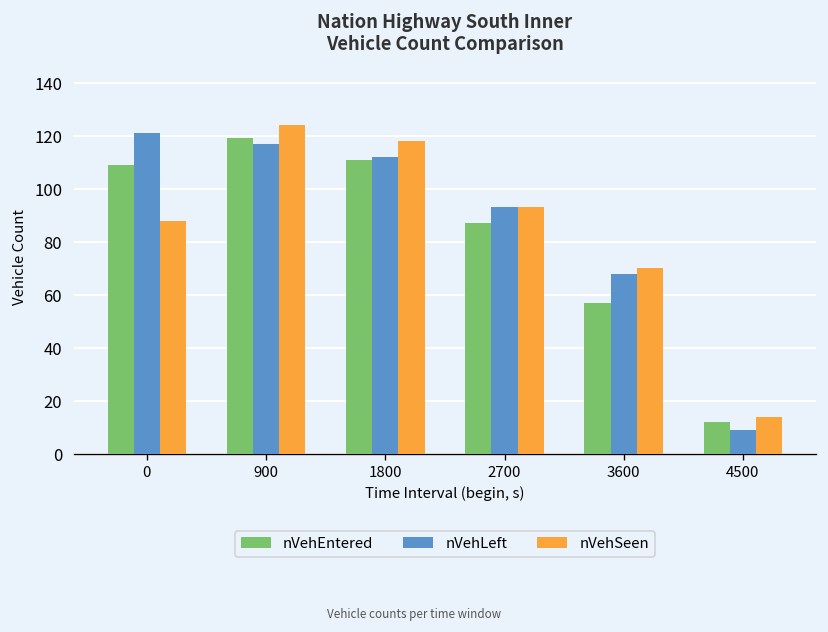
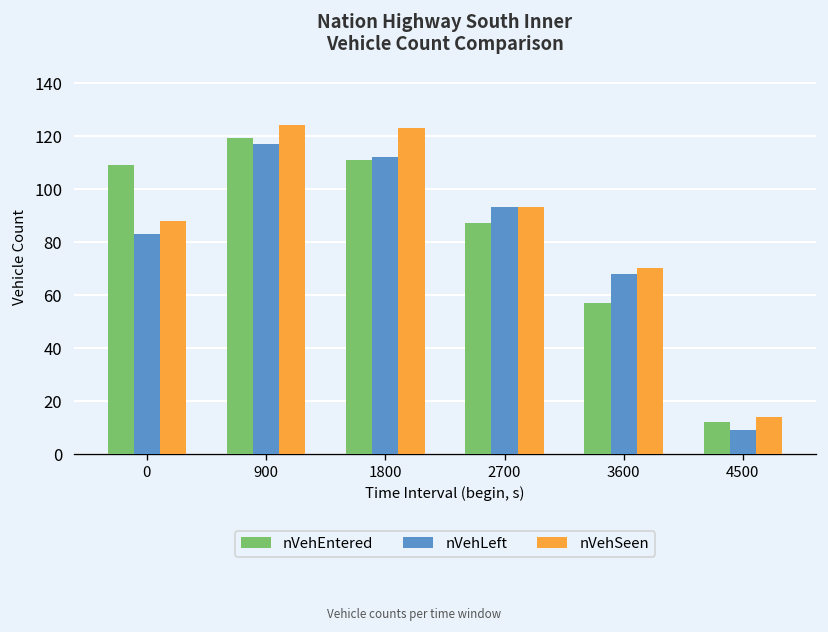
nVehLeft, 0: 121 -> 83
nVehSeen, 1800: 118 -> 123
